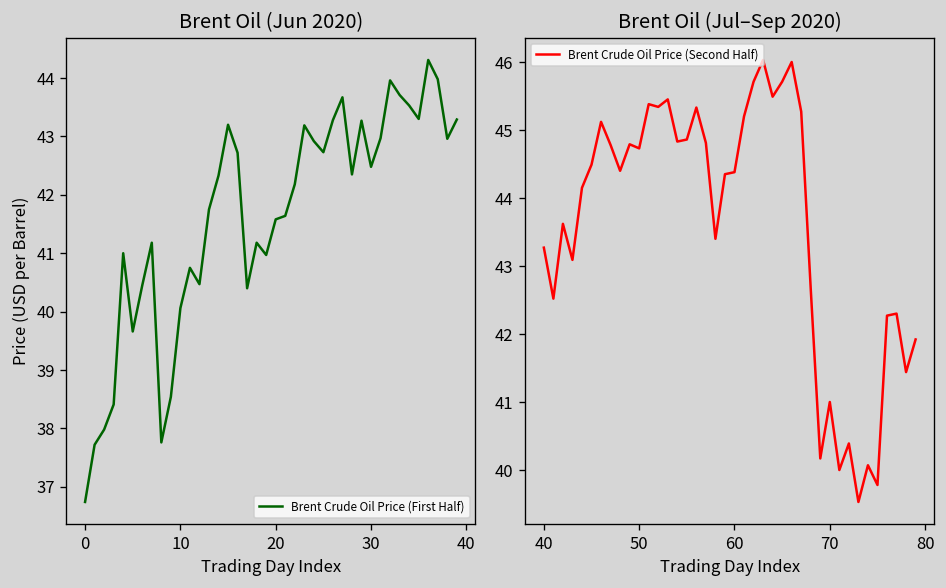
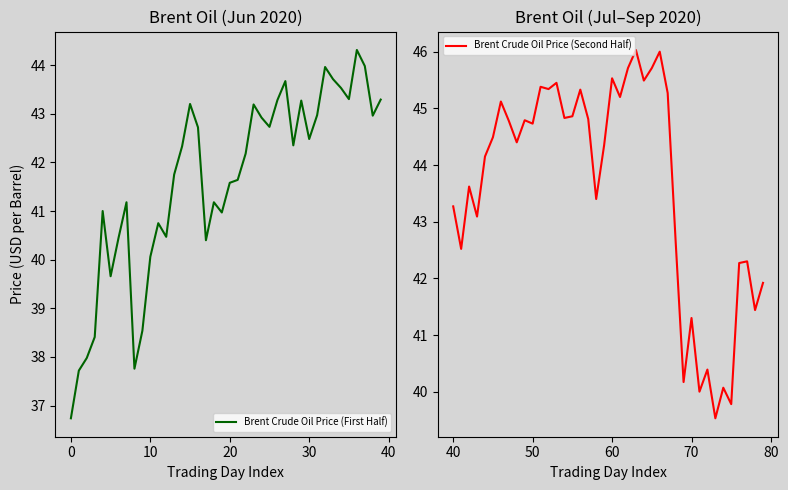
Brent Oil (Jul–Sep 2020), 60: 44.4 -> 45.5
Brent Oil (Jul–Sep 2020), 70: 41.0 -> 41.3
